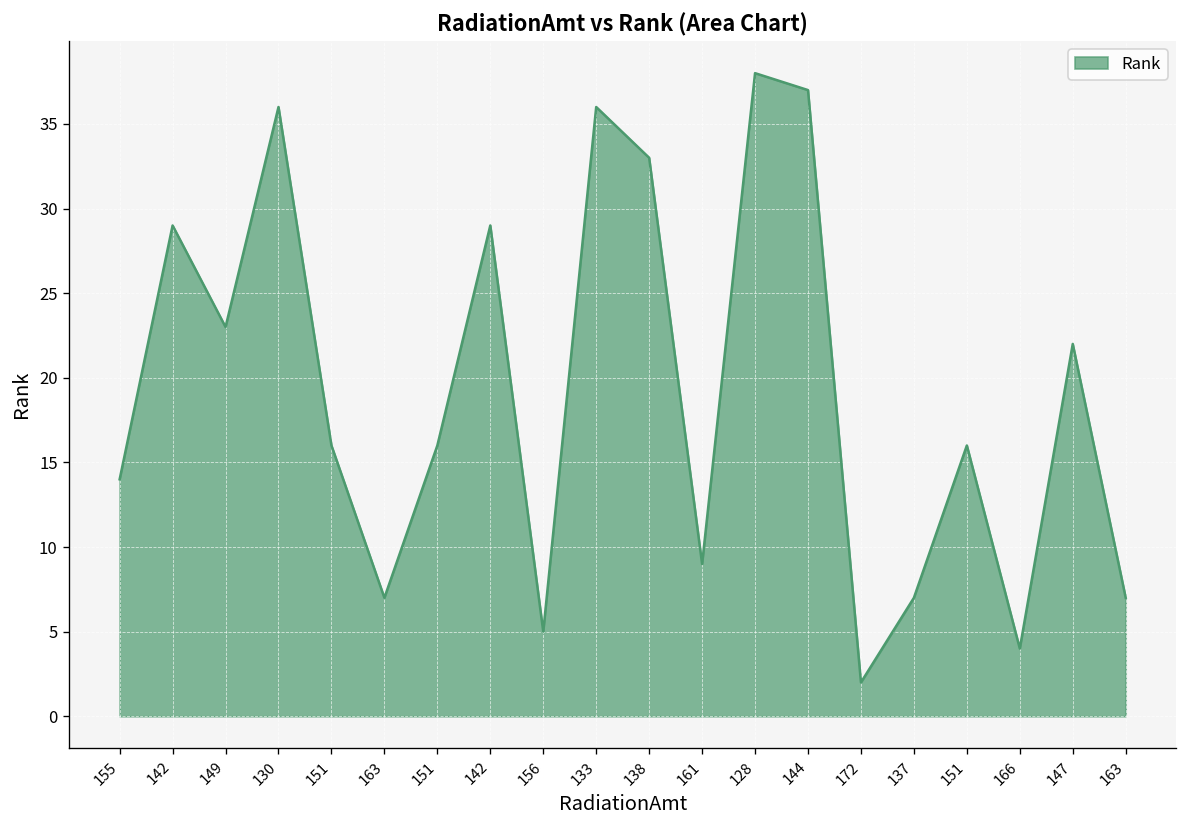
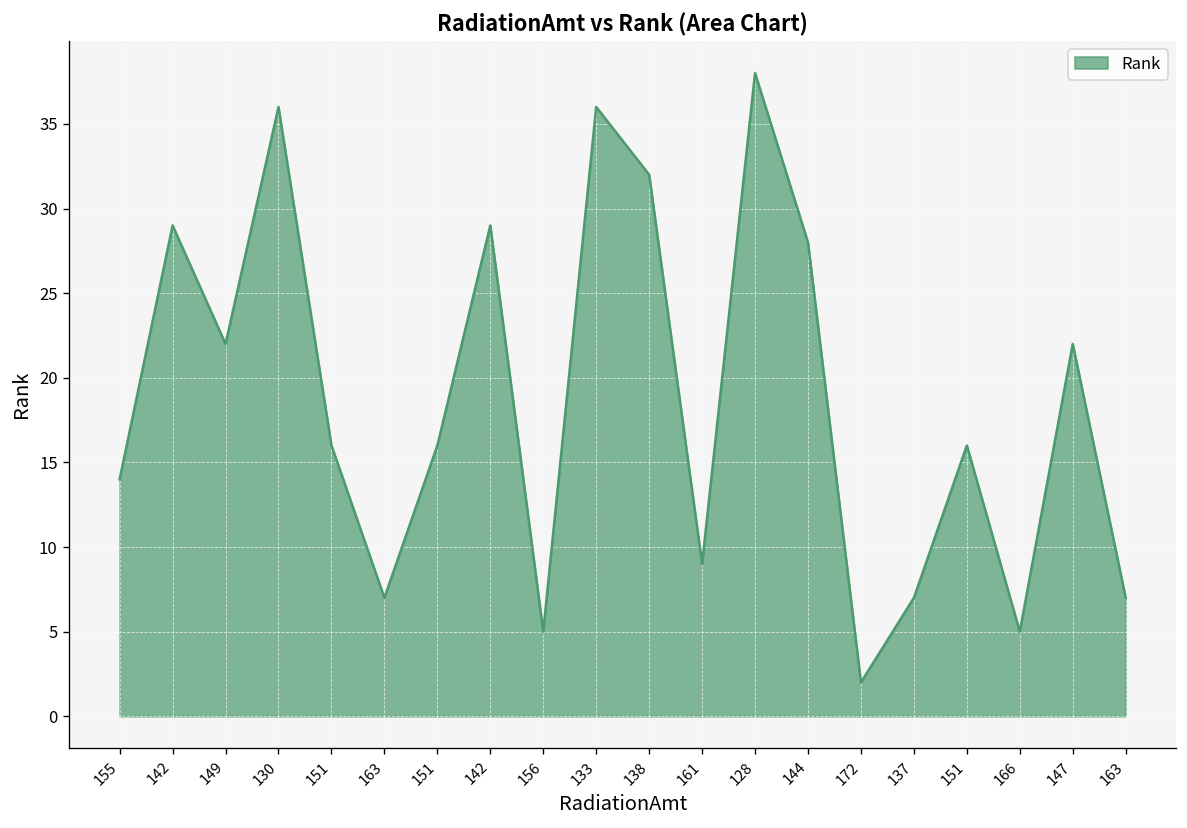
149: 23 -> 22
138: 33 -> 32
144: 37 -> 28
166: 4 -> 5
